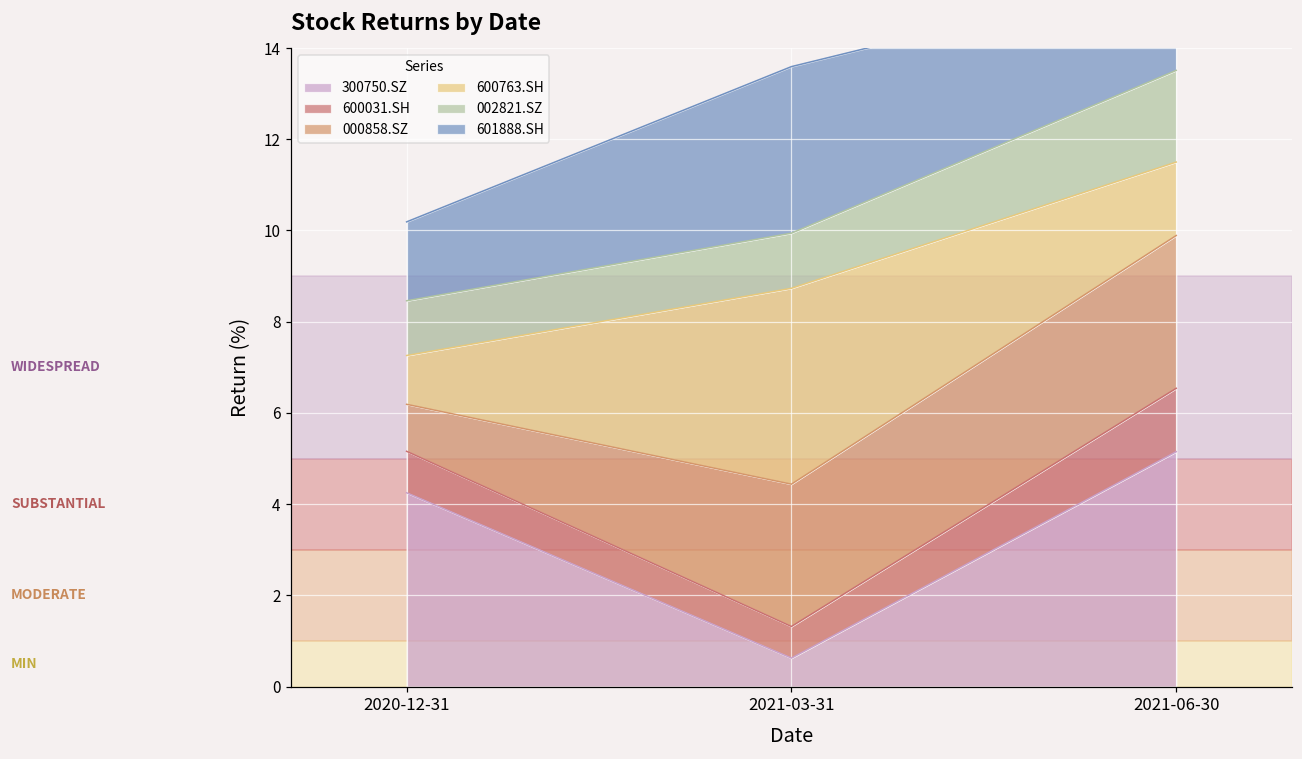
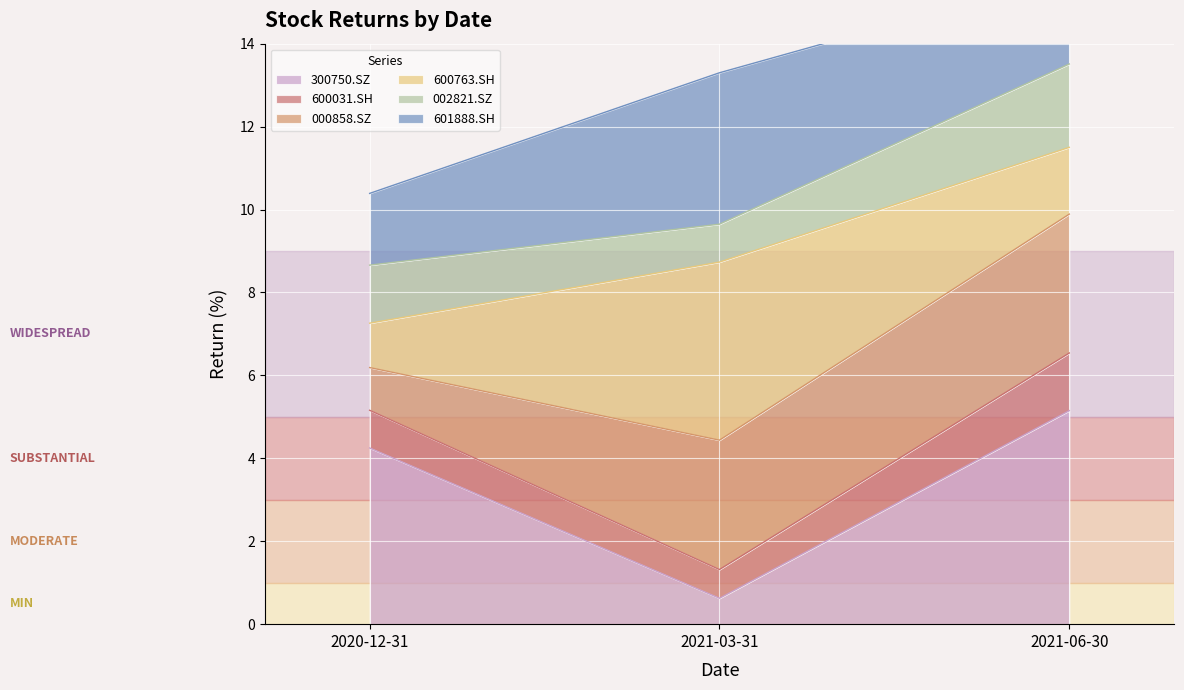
002821.SZ, 2020-12-31: 1.2 -> 1.4
002821.SZ, 2021-03-31: 1.2 -> 0.9
